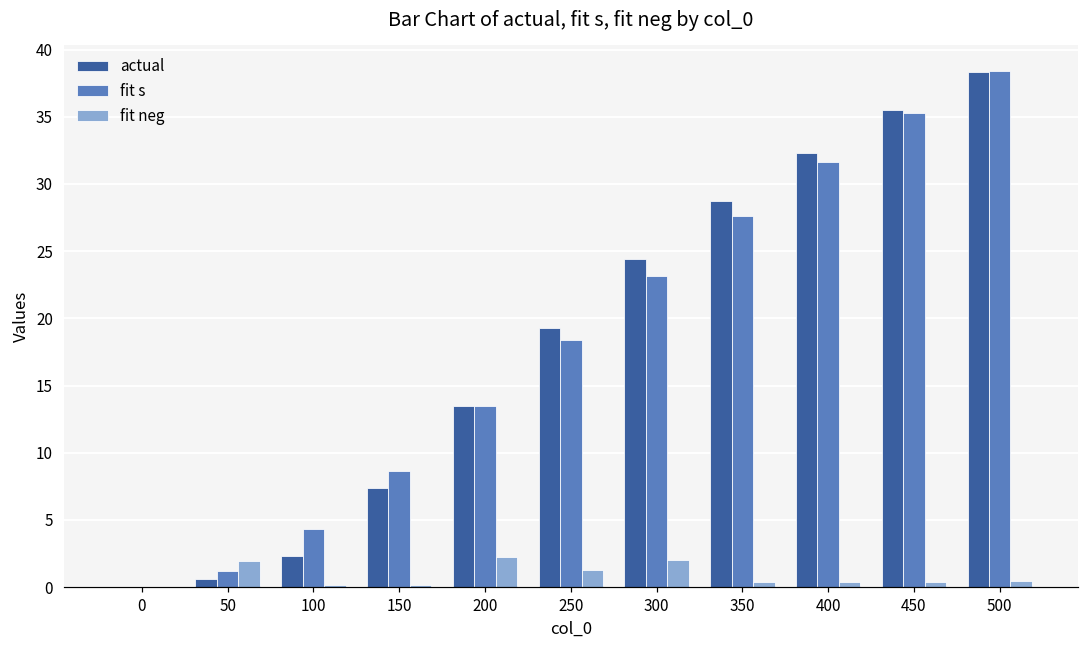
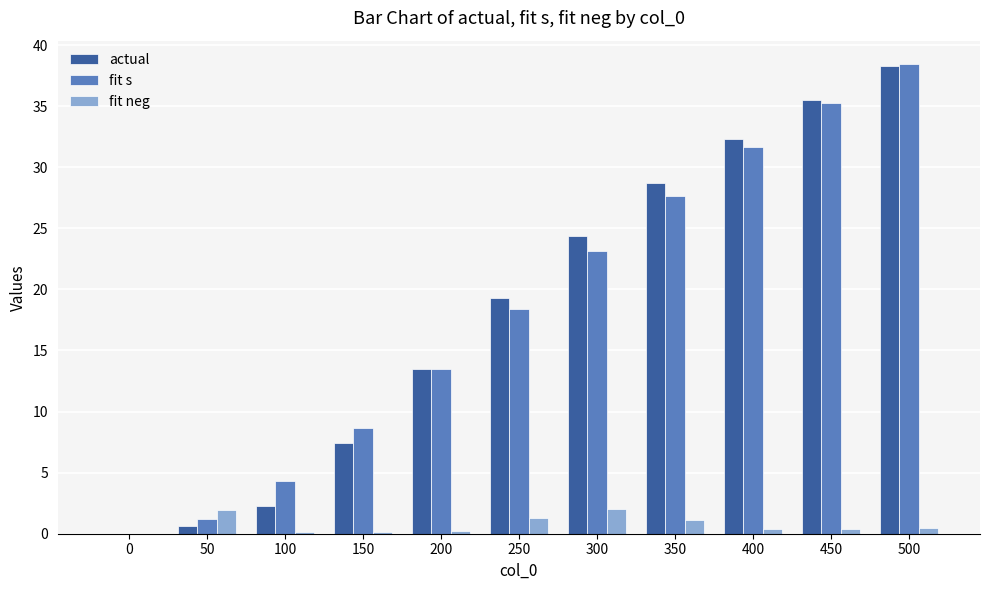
fit neg, 200: 2.2 -> 0.2
fit neg, 350: 0.3 -> 1.1
